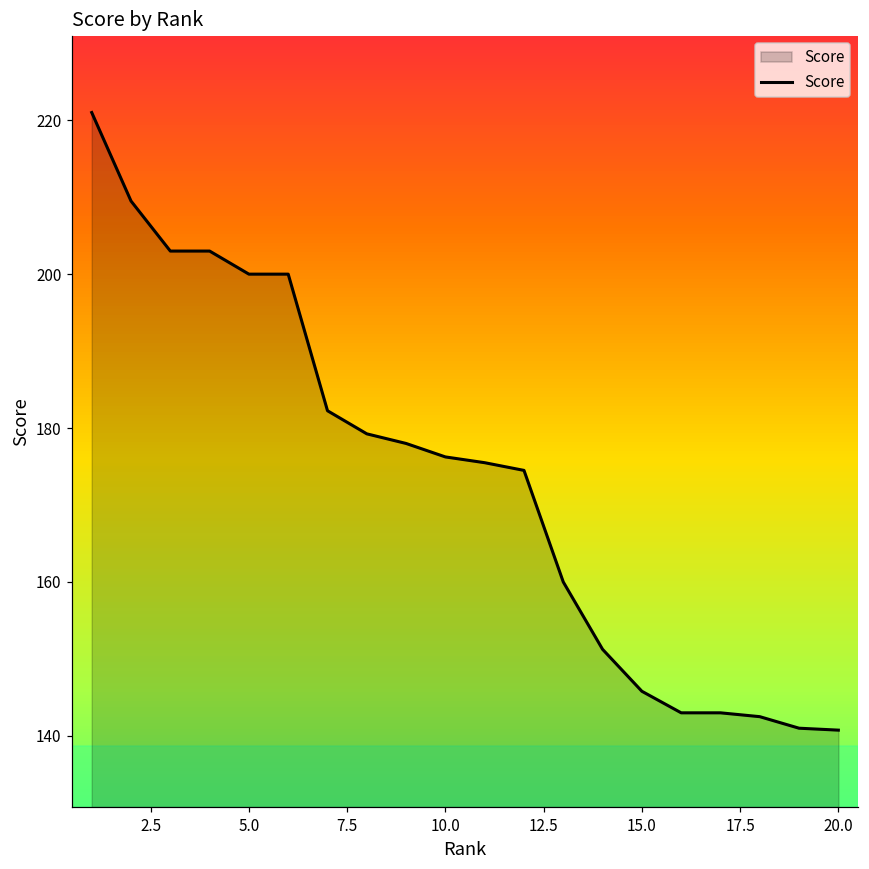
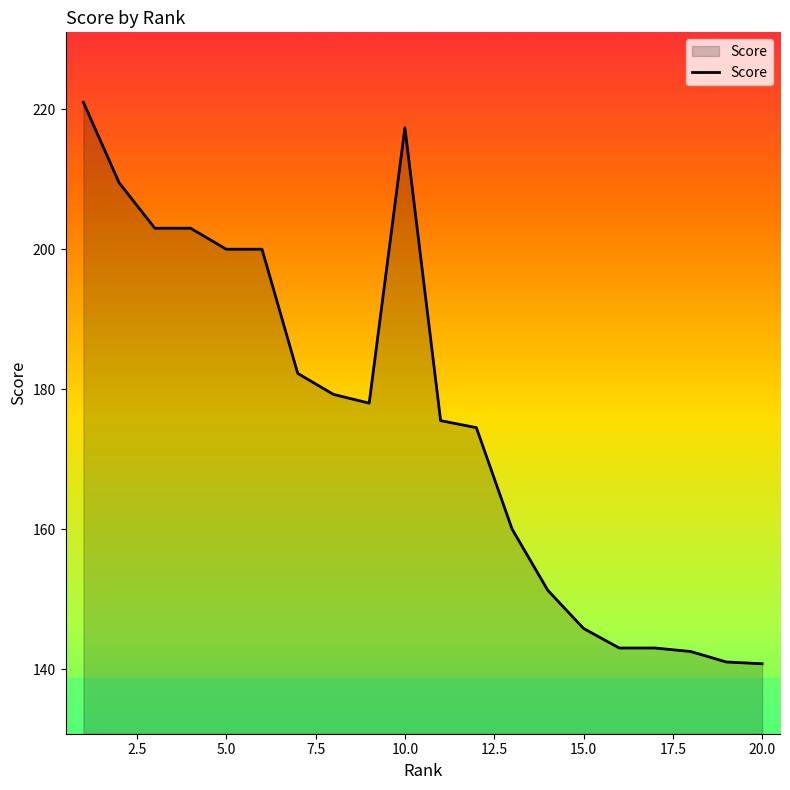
10.0: 176 -> 217
